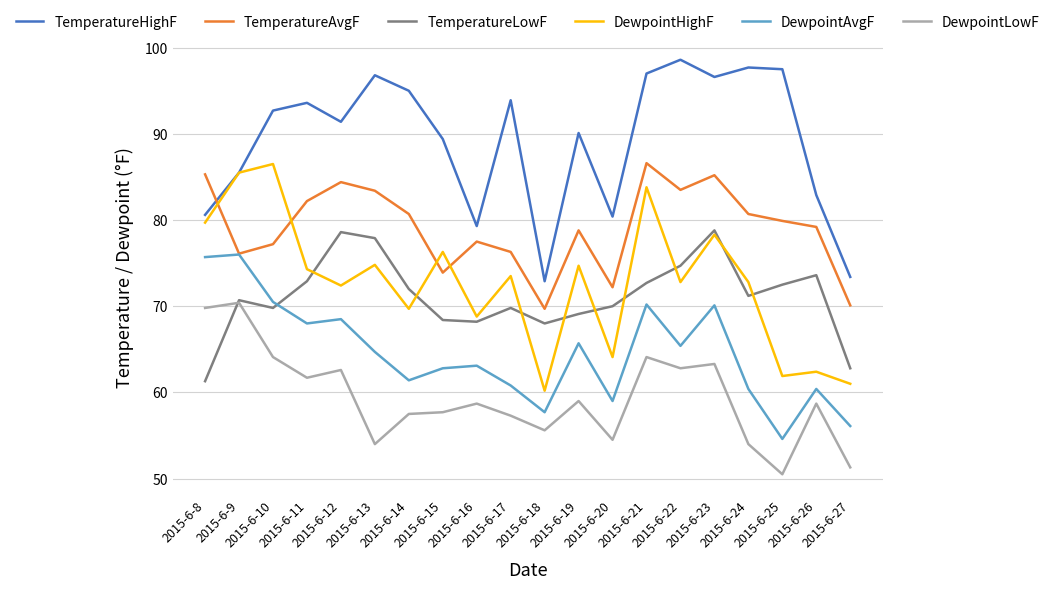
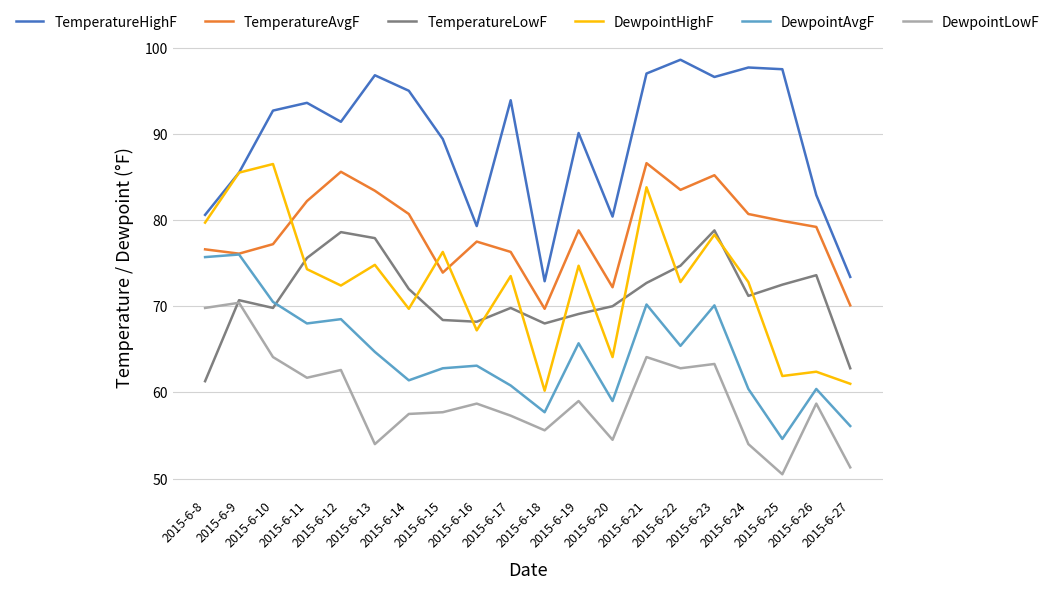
TemperatureAvgF, 2015-6-8: 85 -> 77
TemperatureLowF, 2015-6-11: 73 -> 76
TemperatureAvgF, 2015-6-12: 84 -> 86
DewpointHighF, 2015-6-16: 69 -> 67
